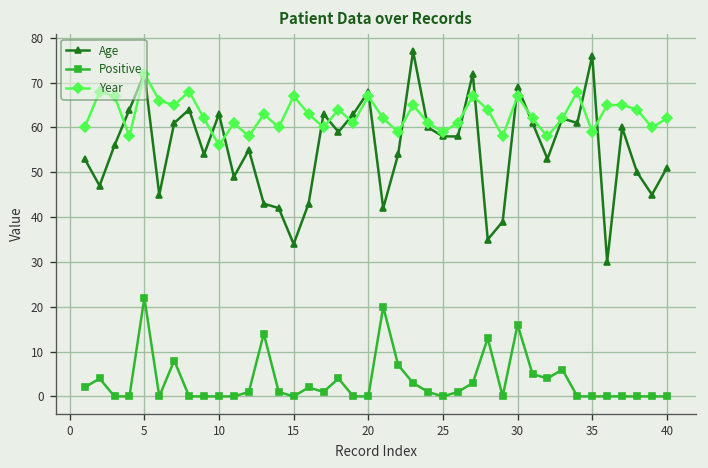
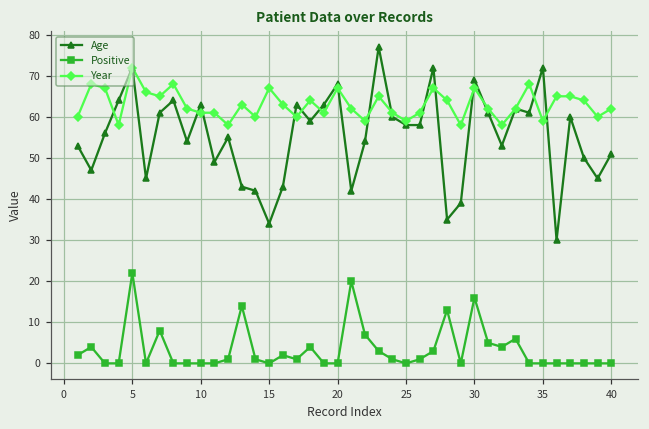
Year, 10: 56 -> 61
Age, 35: 76 -> 72
